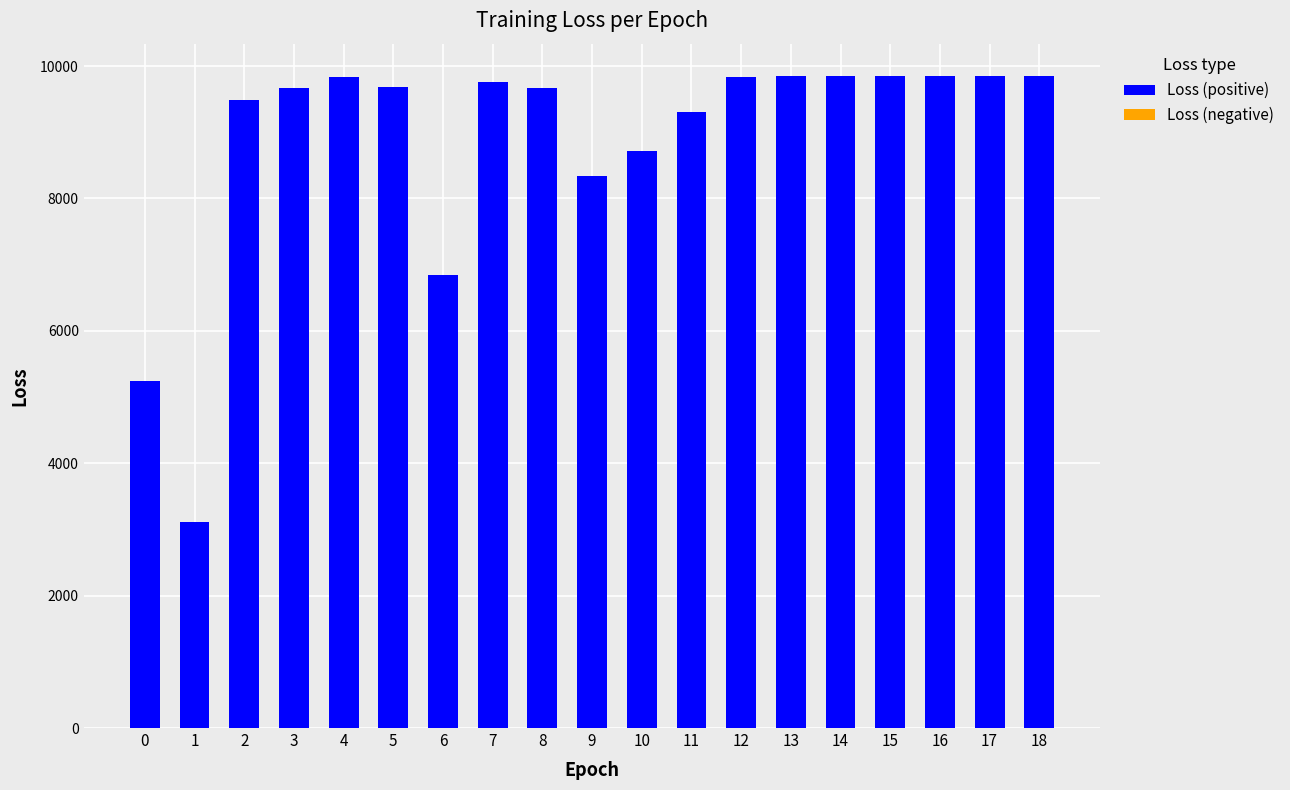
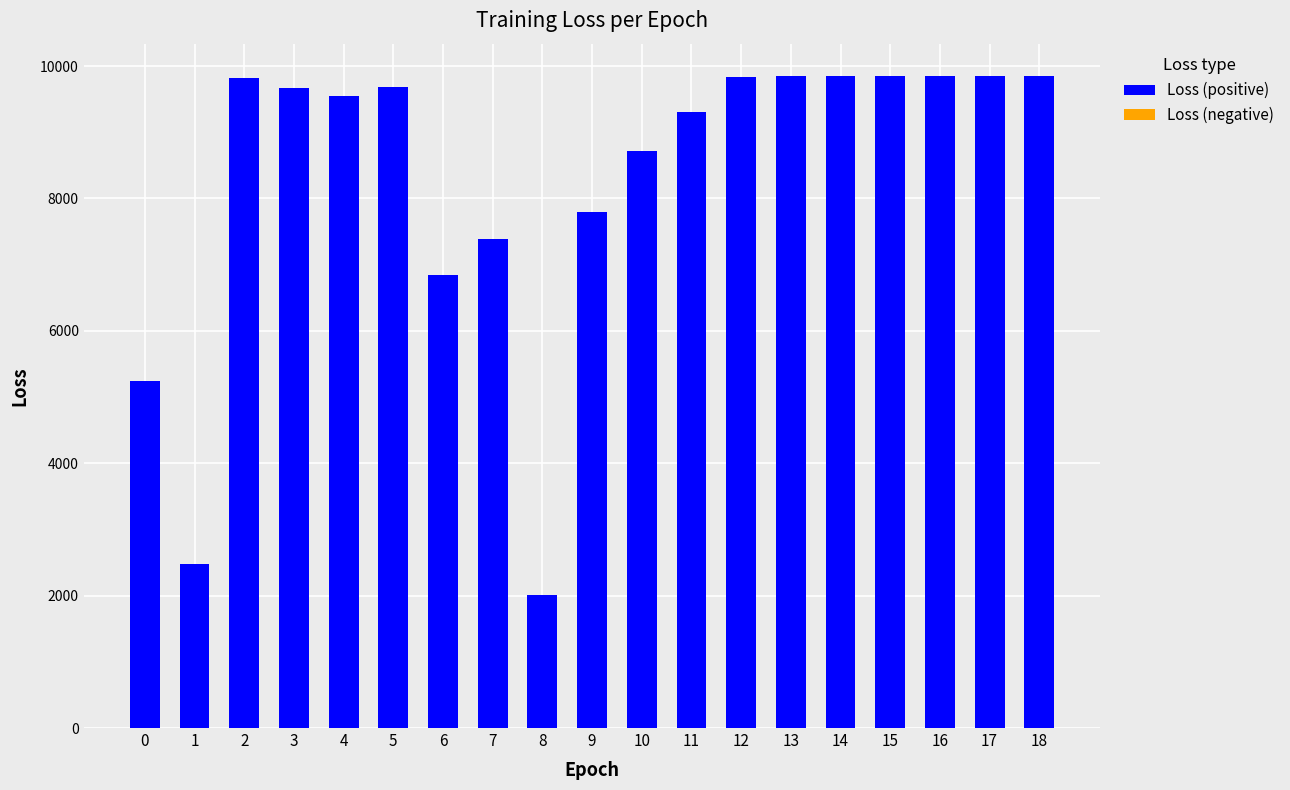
Loss (positive), 1: 3100 -> 2500
Loss (positive), 2: 9500 -> 9800
Loss (positive), 4: 9800 -> 9500
Loss (positive), 7: 9800 -> 7400
Loss (positive), 8: 9700 -> 2000
Loss (positive), 9: 8300 -> 7800
